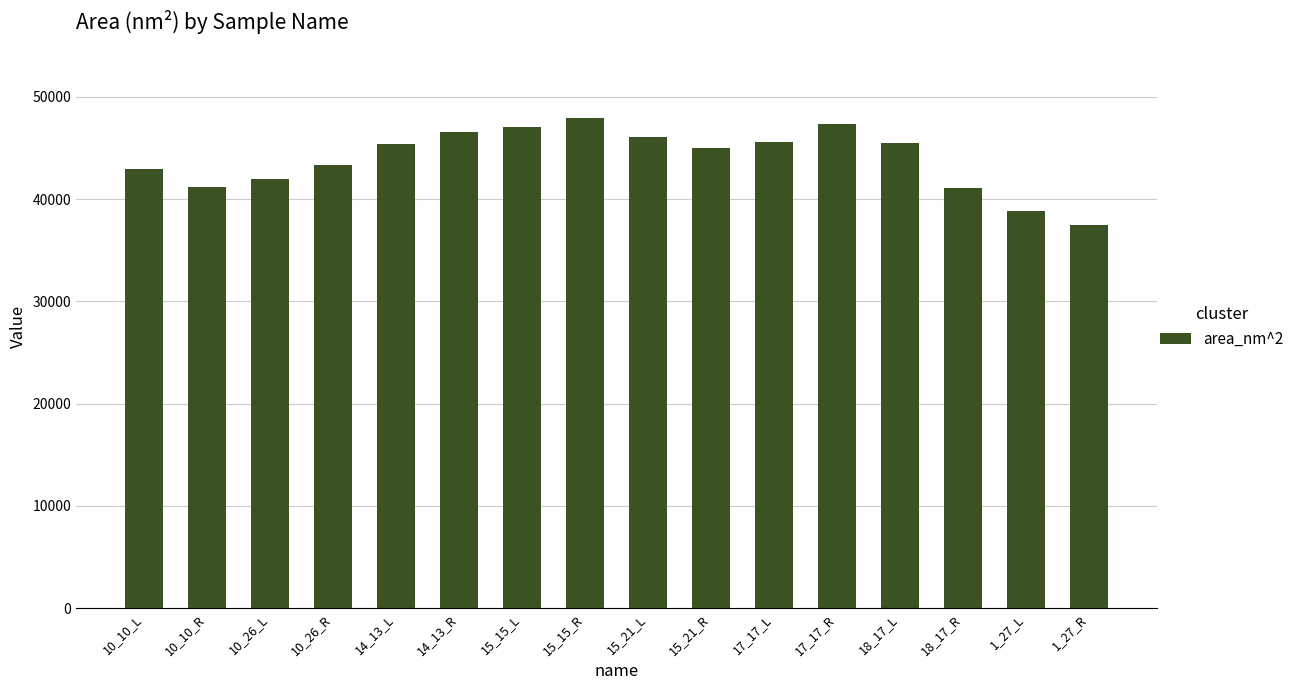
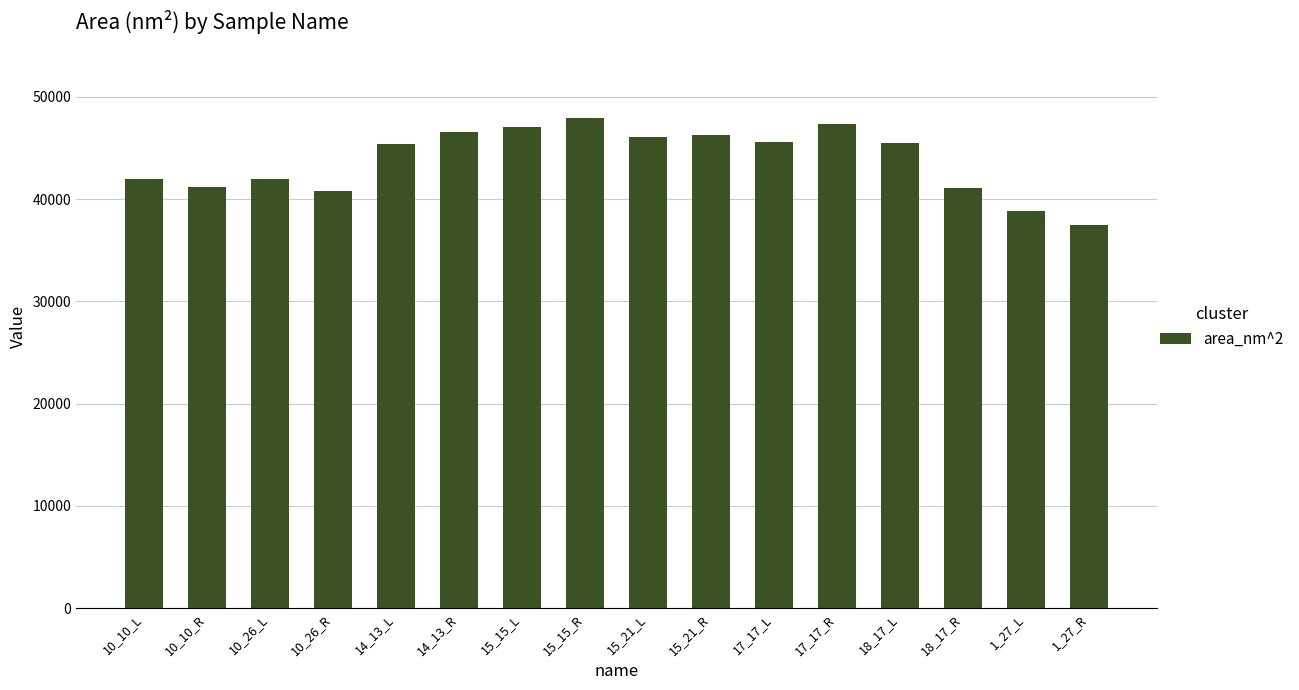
10_10_L: 43000 -> 42000
10_26_R: 43300 -> 40800
15_21_R: 45000 -> 46300
